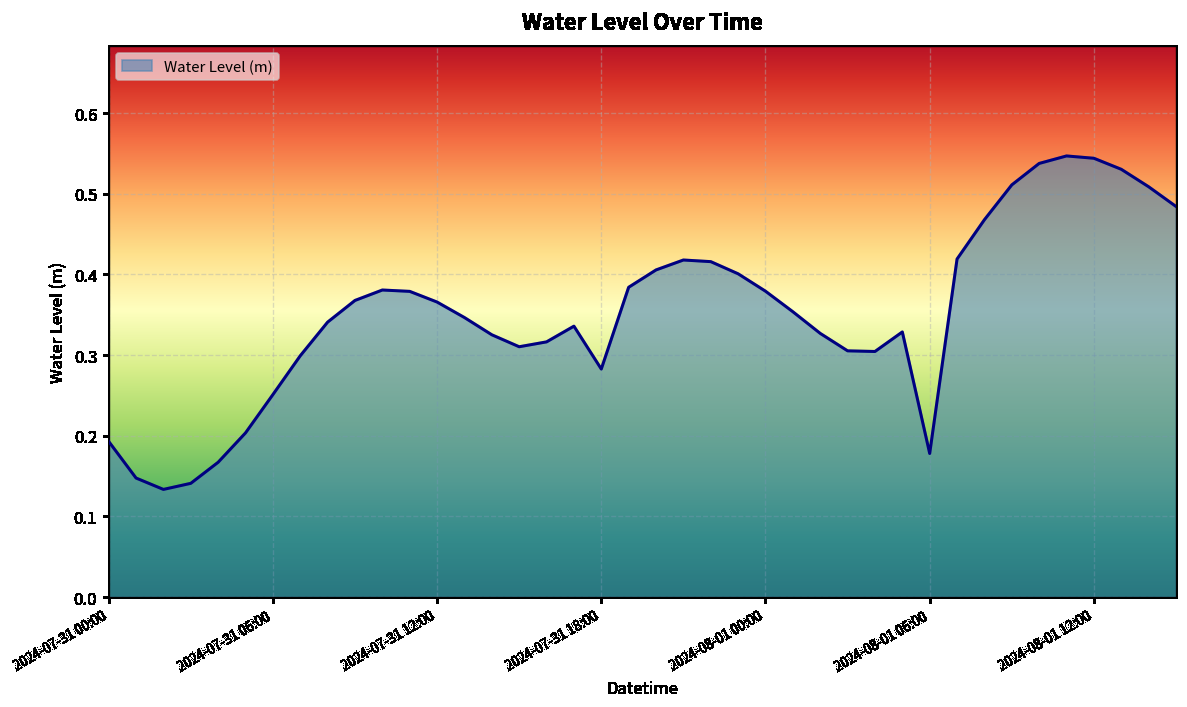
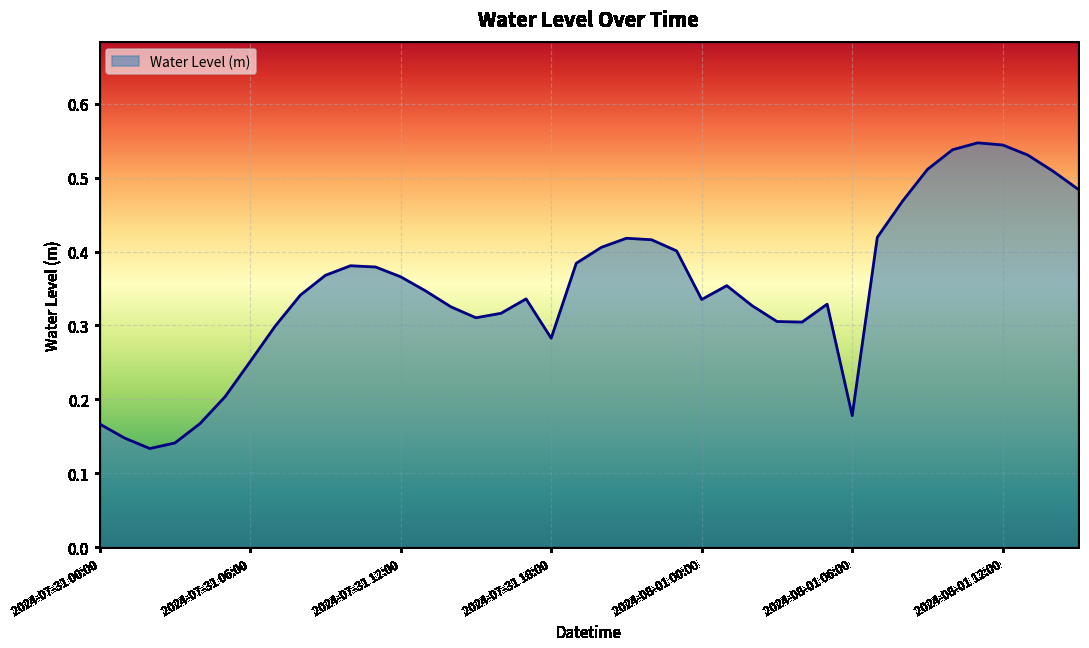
2024-07-31 00:00: 0.19 -> 0.17
2024-08-01 00:00: 0.38 -> 0.34
